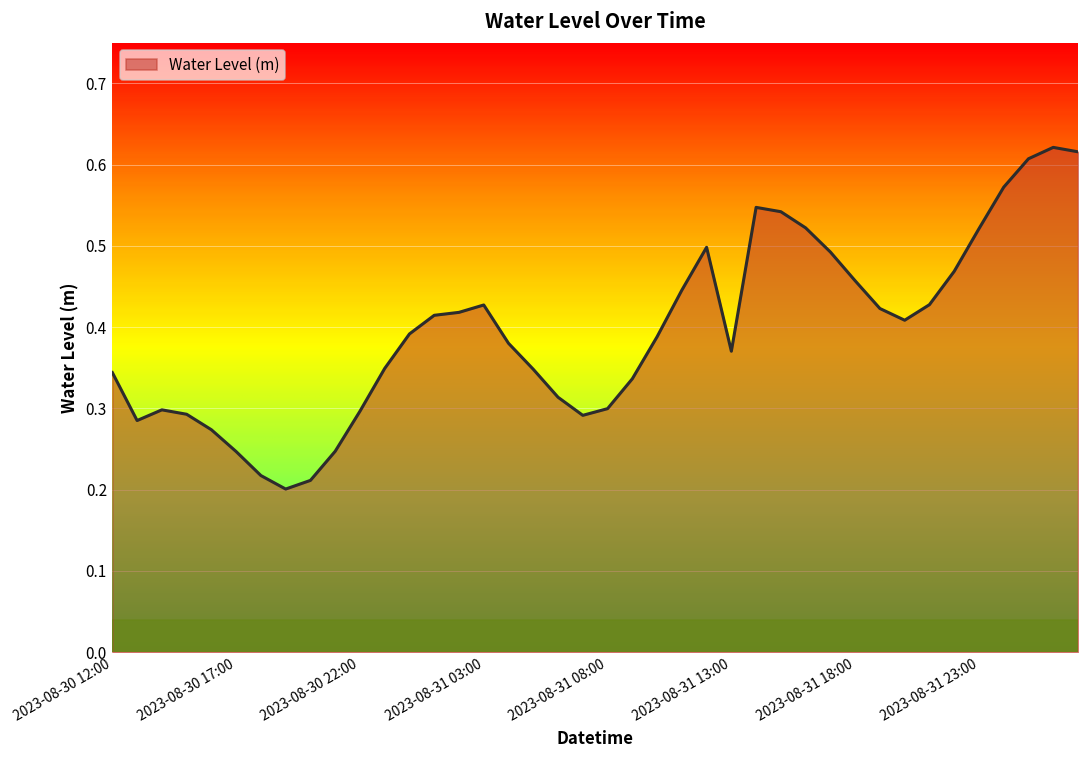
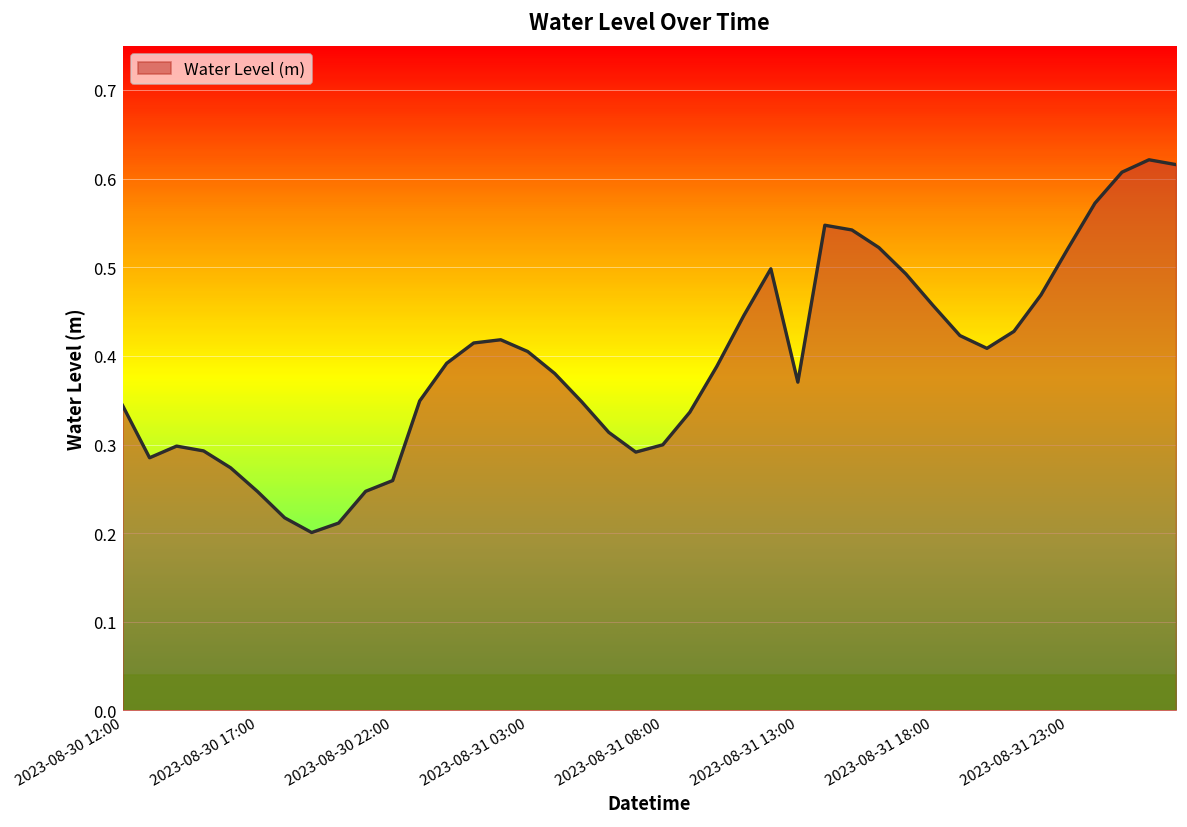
2023-08-30 22:00: 0.30 -> 0.26
2023-08-31 03:00: 0.43 -> 0.40
